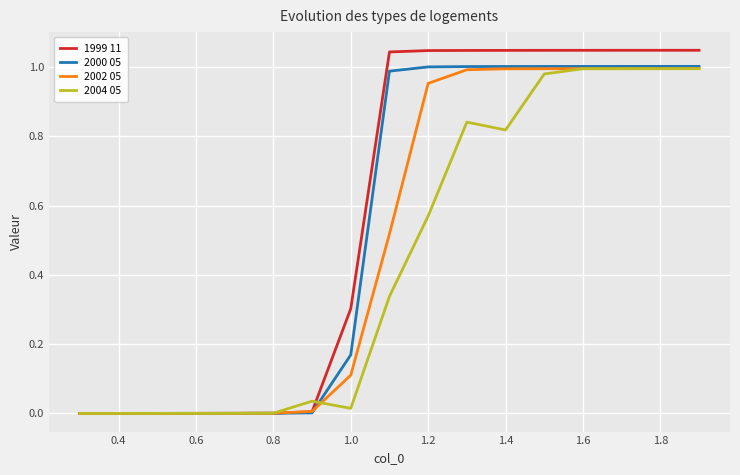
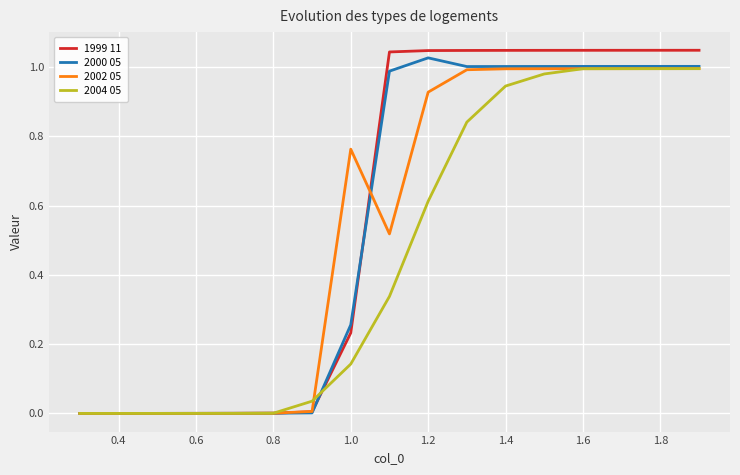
1999 11, 1.0: 0.30 -> 0.23
2000 05, 1.0: 0.17 -> 0.26
2002 05, 1.0: 0.11 -> 0.76
2004 05, 1.0: 0.01 -> 0.14
2000 05, 1.2: 1.00 -> 1.03
2002 05, 1.2: 0.95 -> 0.93
2004 05, 1.2: 0.57 -> 0.61
2004 05, 1.4: 0.82 -> 0.94
